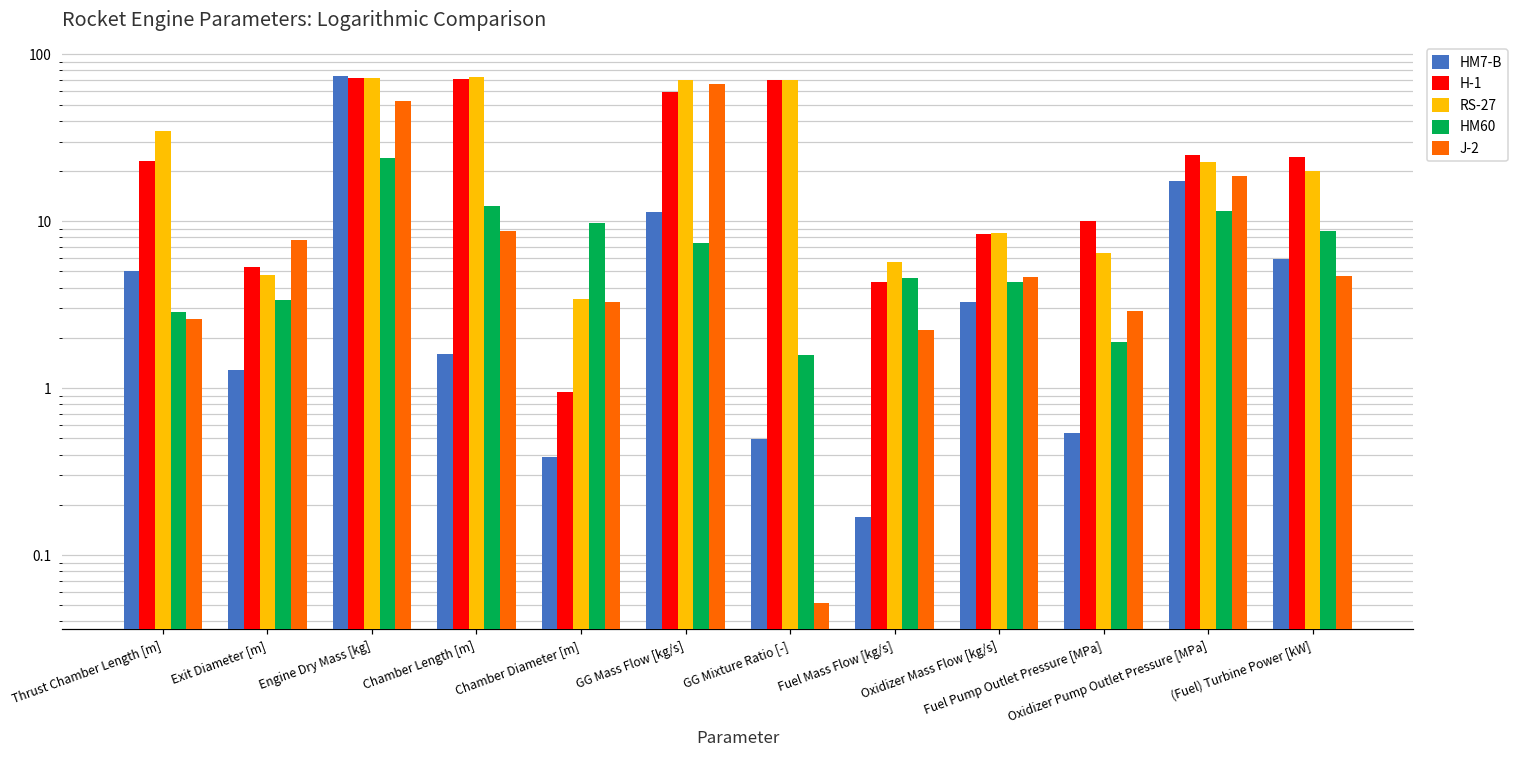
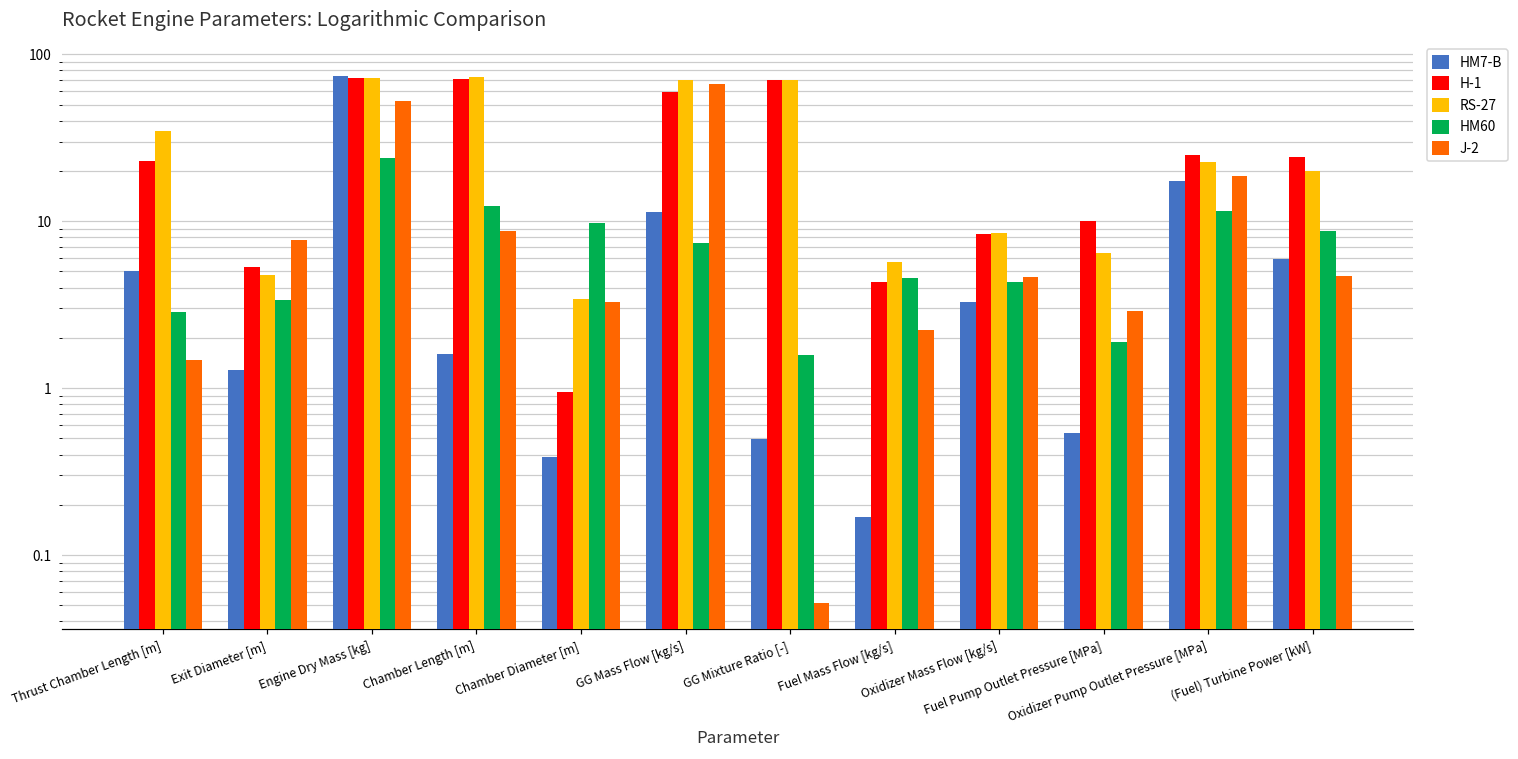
J-2, Thrust Chamber Length [m]: 2.6 -> 1.5
